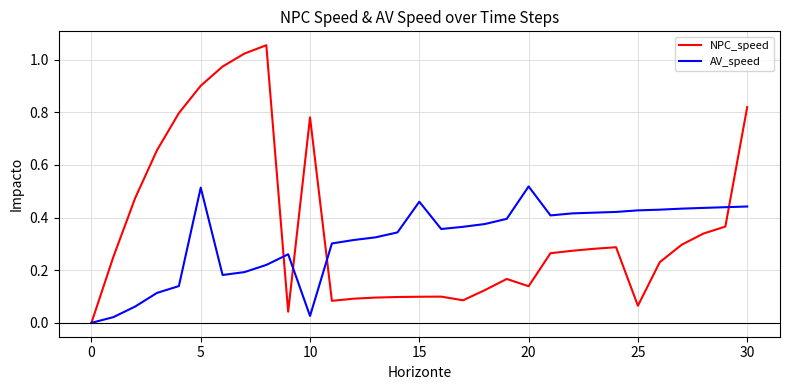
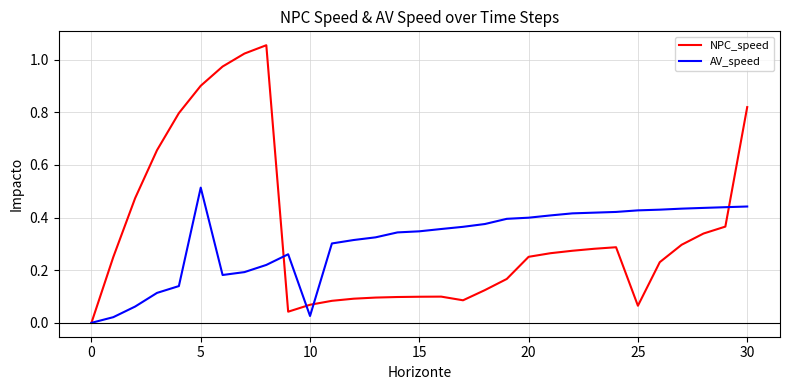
NPC_speed, 10: 0.78 -> 0.07
AV_speed, 15: 0.46 -> 0.35
NPC_speed, 20: 0.14 -> 0.25
AV_speed, 20: 0.52 -> 0.40
